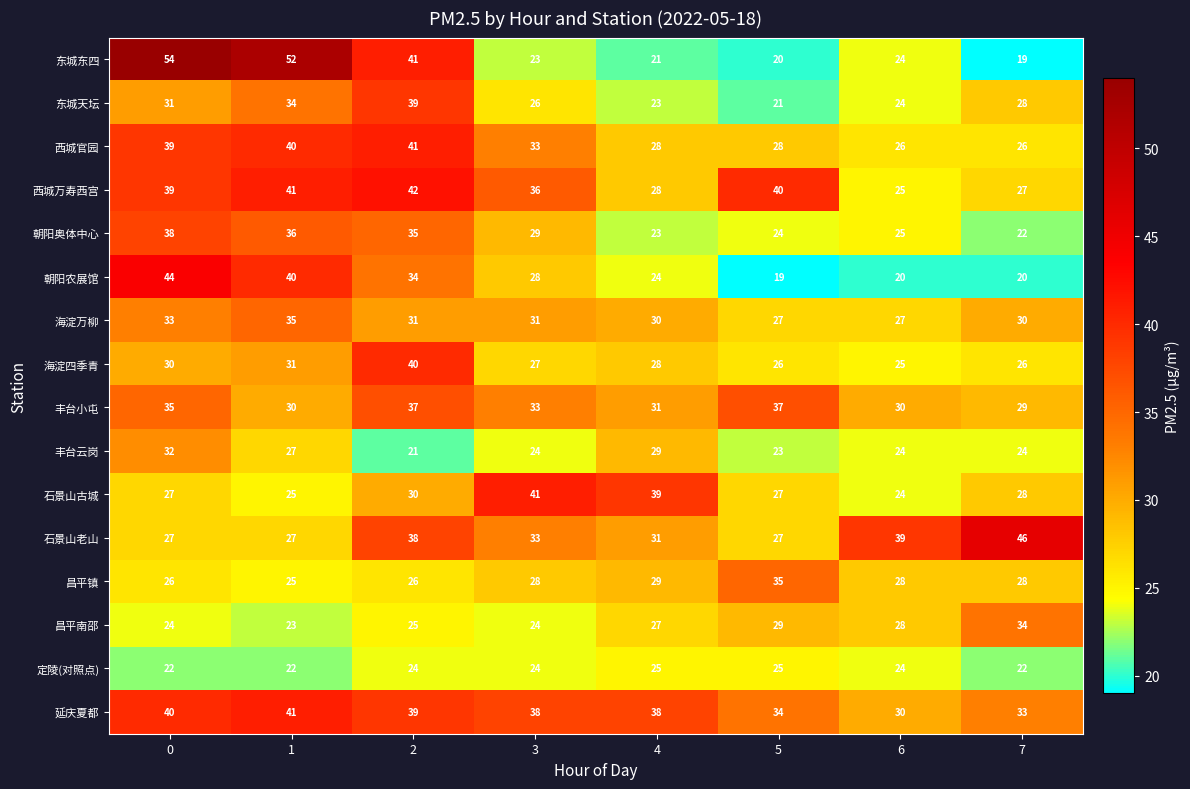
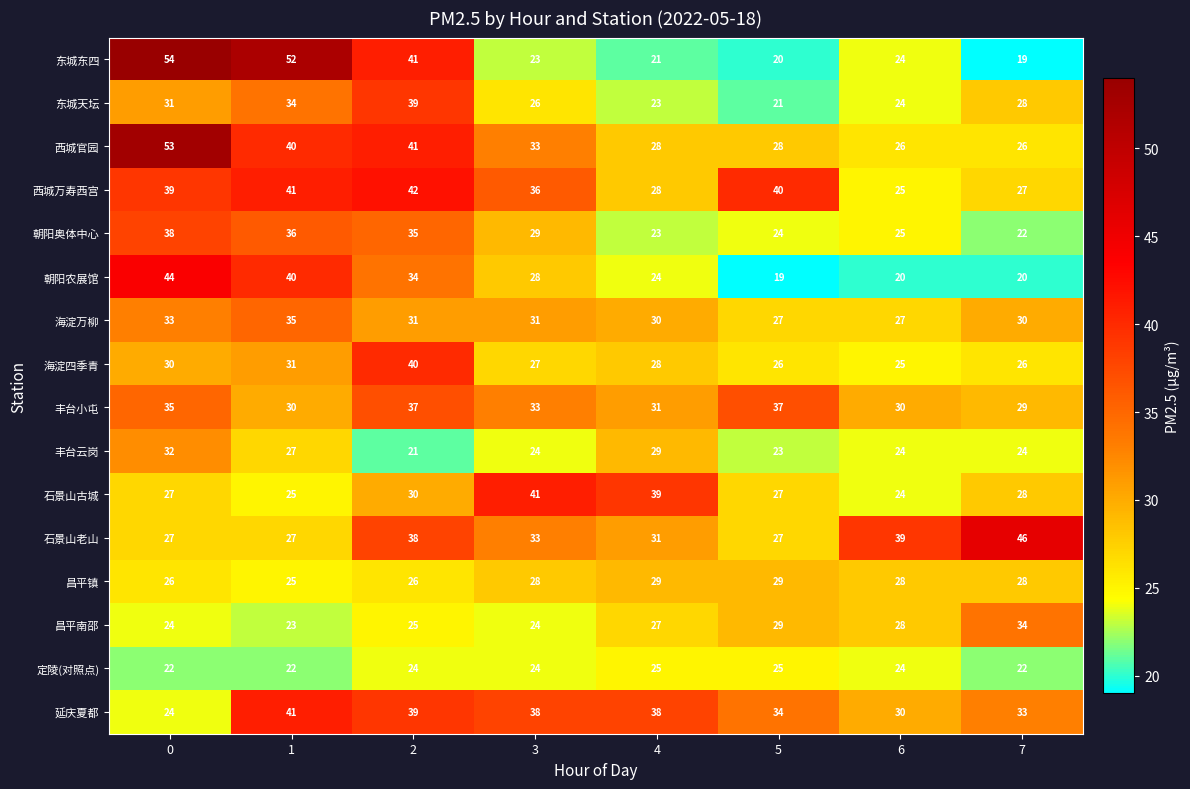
西城官园, 0: 39 -> 53
昌平镇, 5: 35 -> 29
延庆夏都, 0: 40 -> 24
